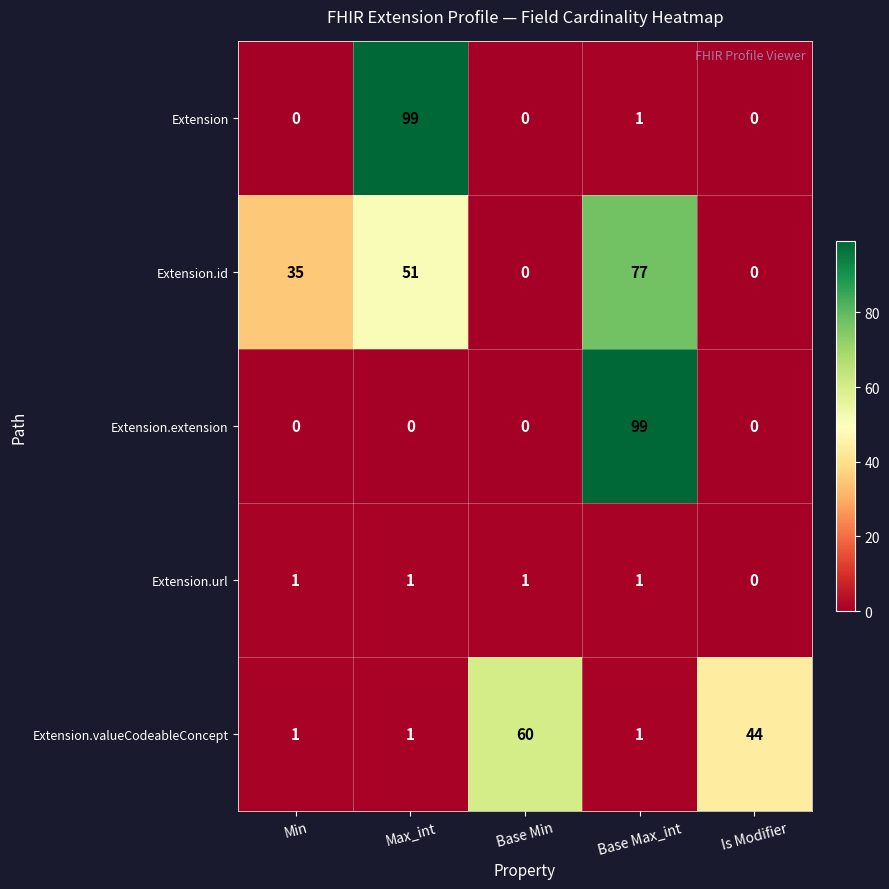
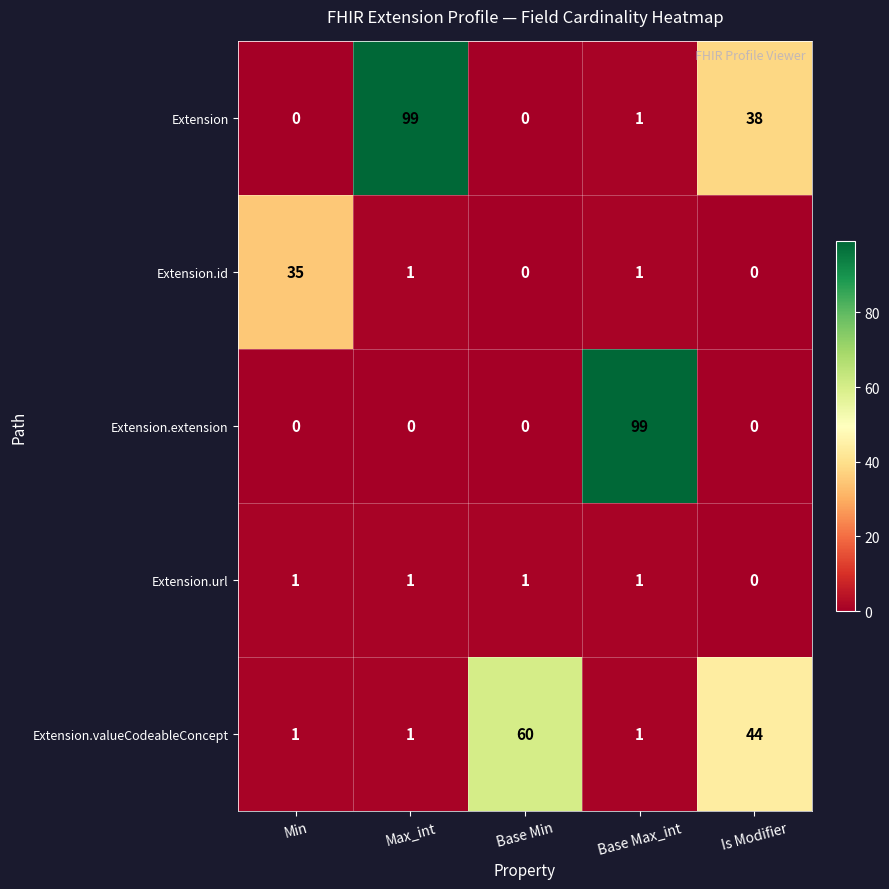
Extension, Is Modifier: 0 -> 38
Extension.id, Max_int: 51 -> 1
Extension.id, Base Max_int: 77 -> 1
